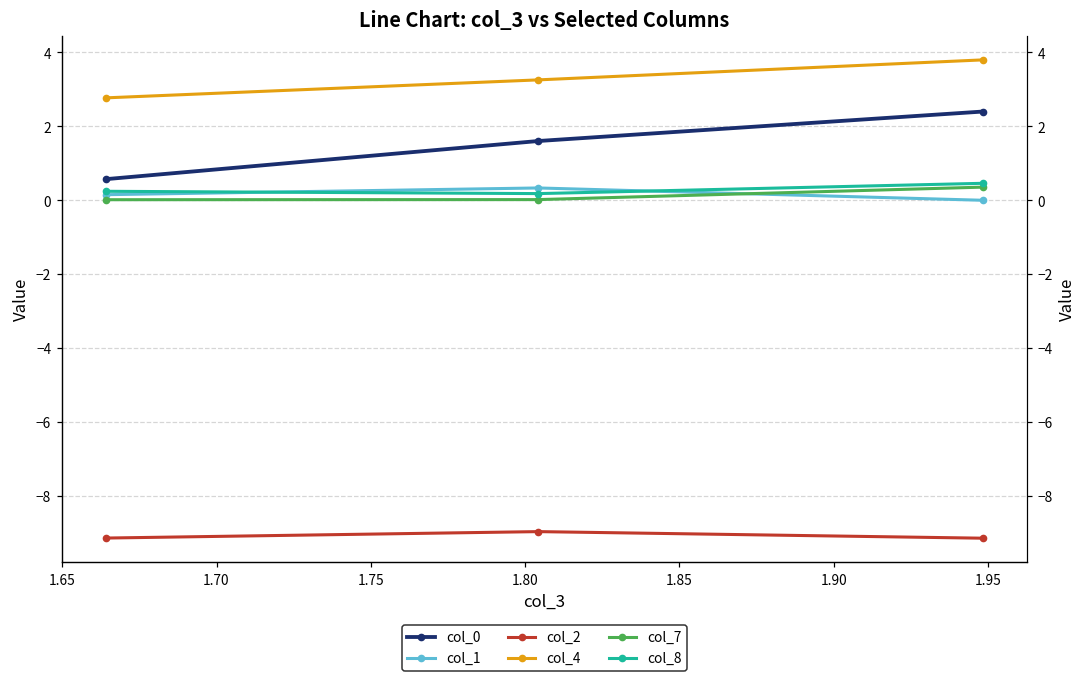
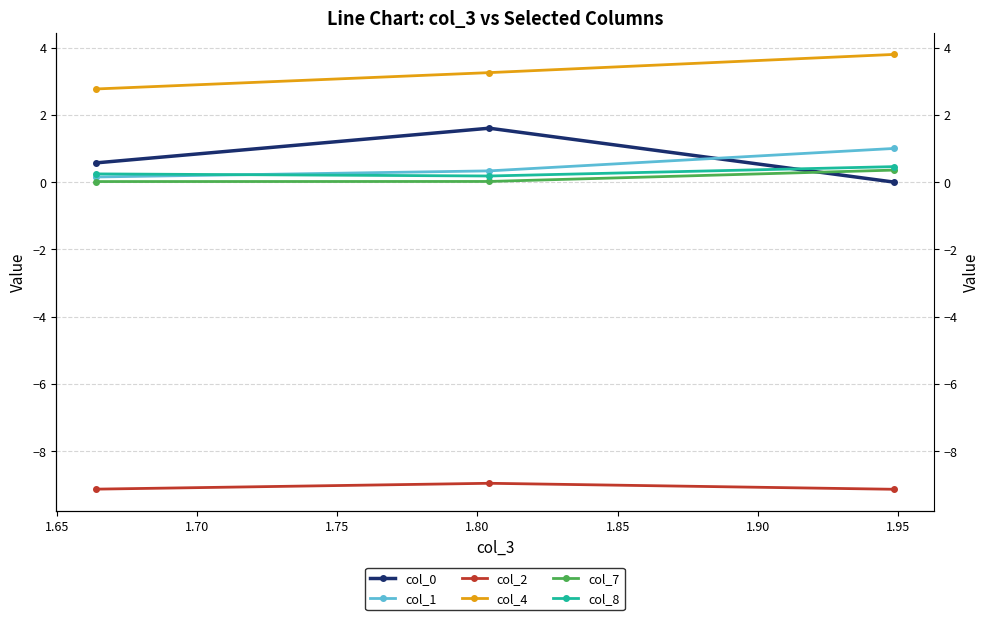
col_0, 1.95: 2.4 -> 0.0
col_1, 1.95: 0 -> 1
